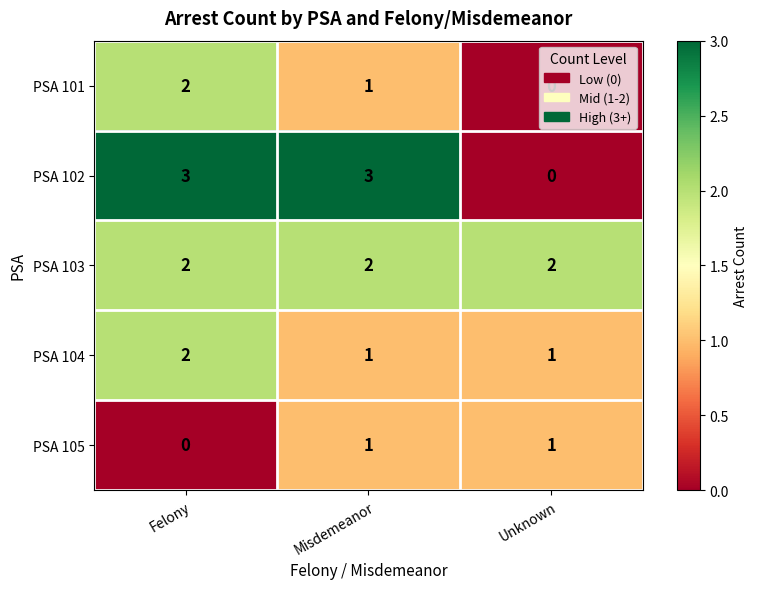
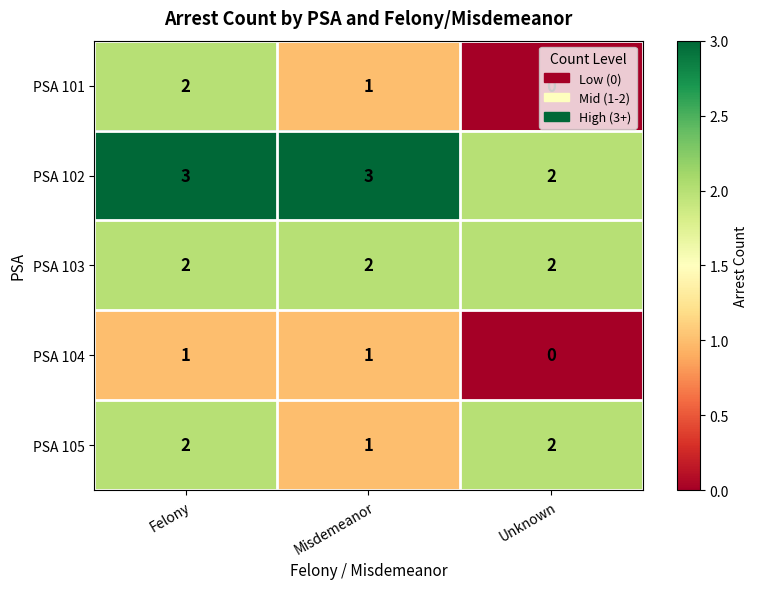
PSA 102, Unknown: 0 -> 2
PSA 104, Felony: 2 -> 1
PSA 104, Unknown: 1 -> 0
PSA 105, Felony: 0 -> 2
PSA 105, Unknown: 1 -> 2
